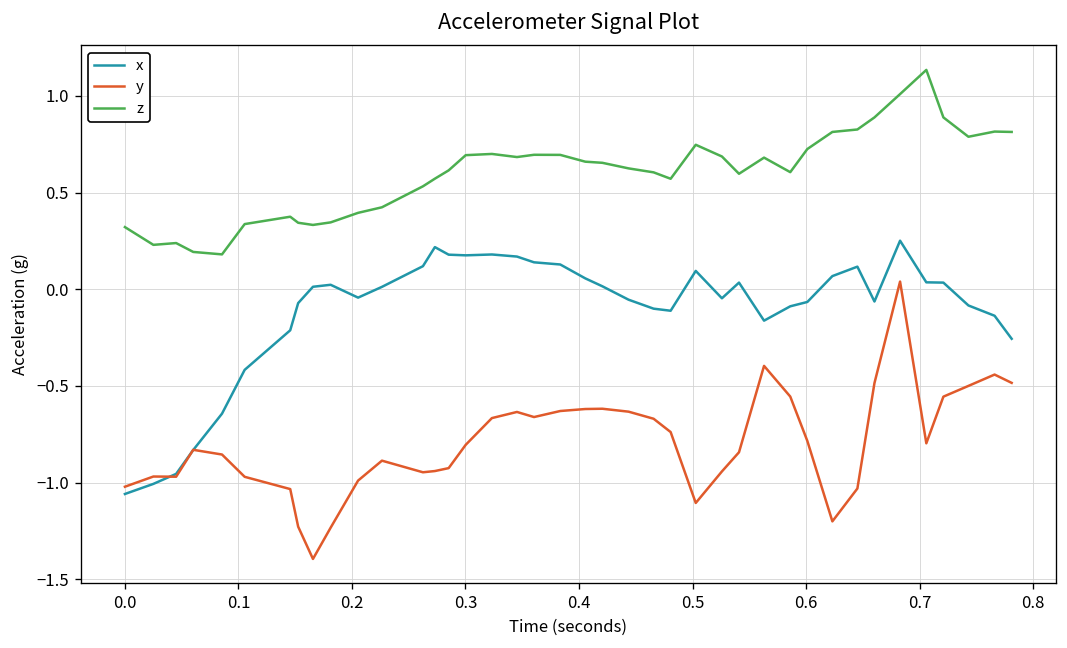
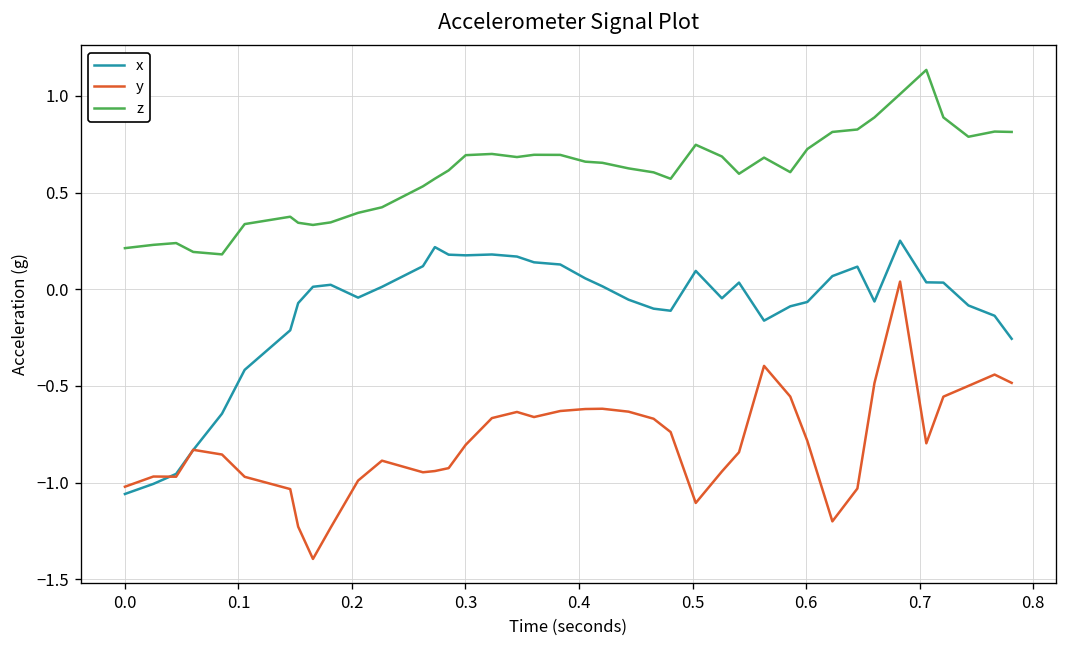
z, 0.0: 0.32 -> 0.21
